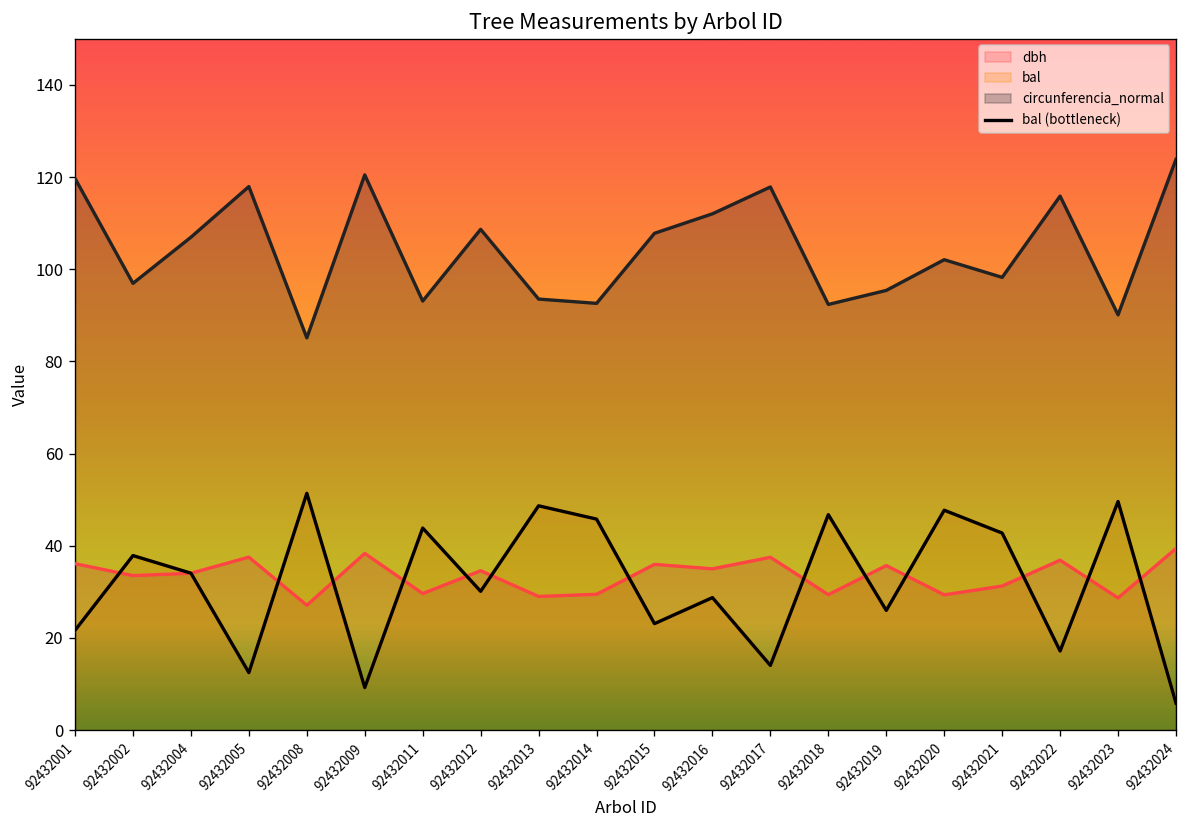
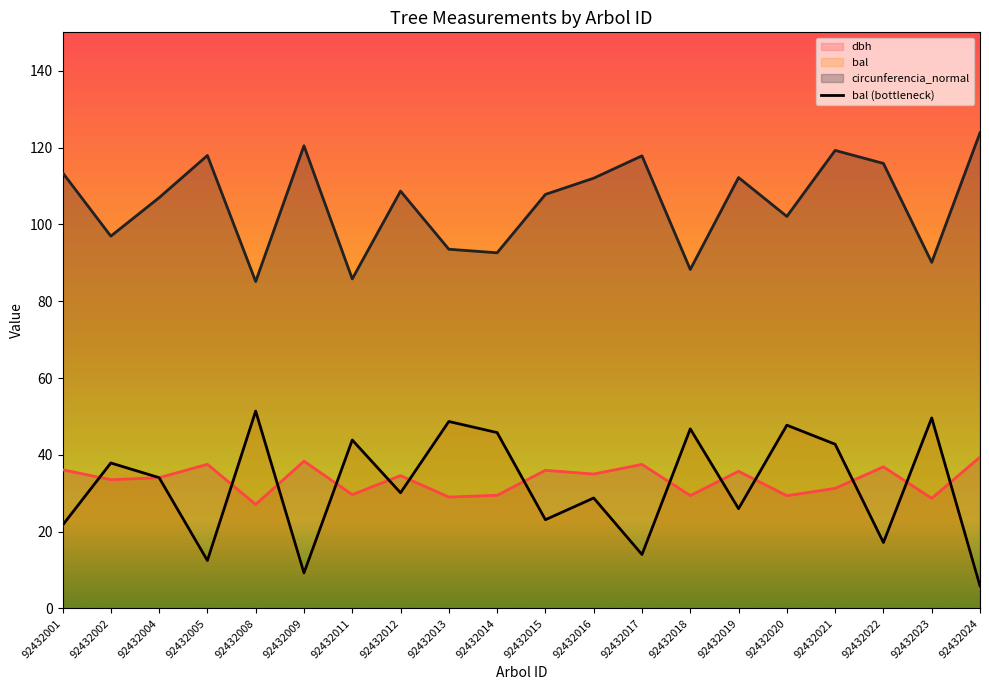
circunferencia_normal, 92432001: 120 -> 113
circunferencia_normal, 92432011: 93 -> 86
circunferencia_normal, 92432018: 92 -> 88
circunferencia_normal, 92432019: 95 -> 112
circunferencia_normal, 92432021: 98 -> 119
